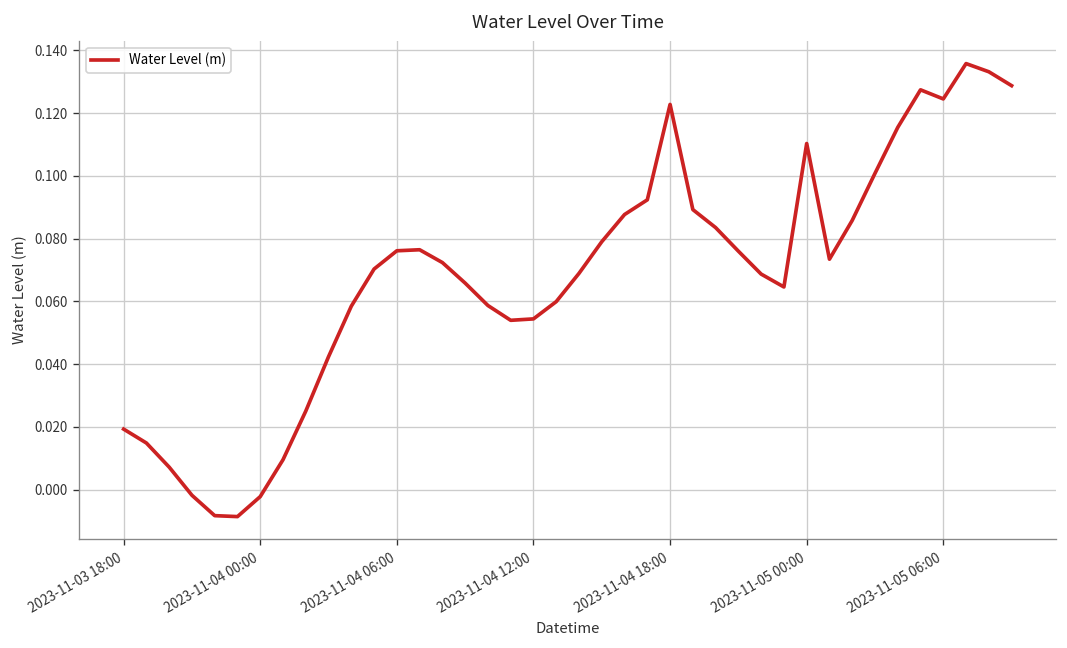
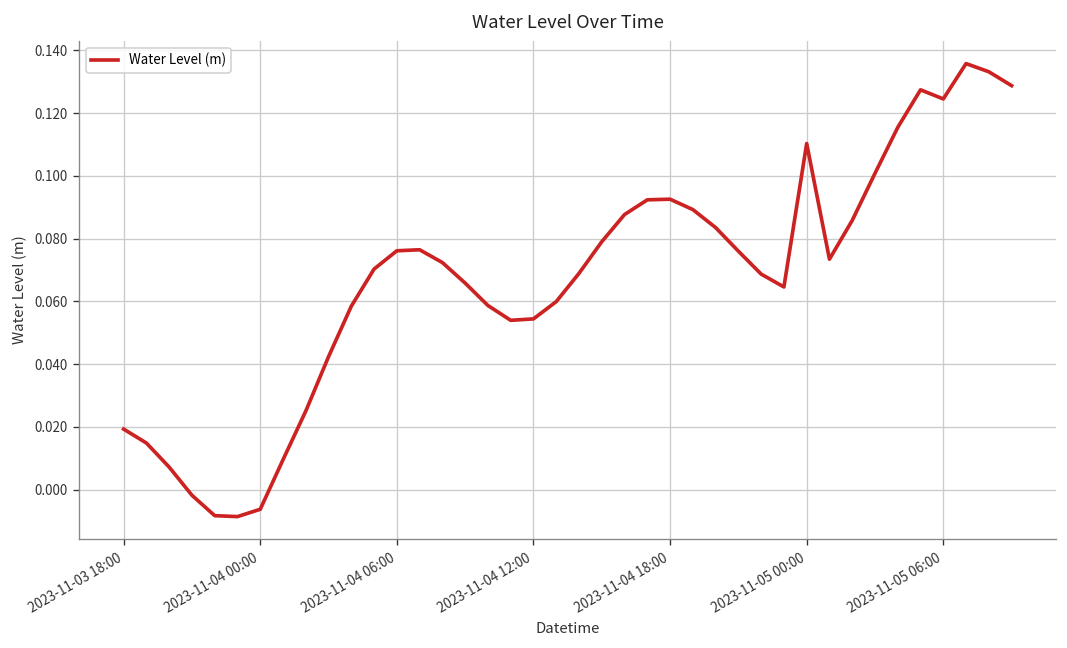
2023-11-04 00:00: -0.002 -> -0.006
2023-11-04 18:00: 0.123 -> 0.093
